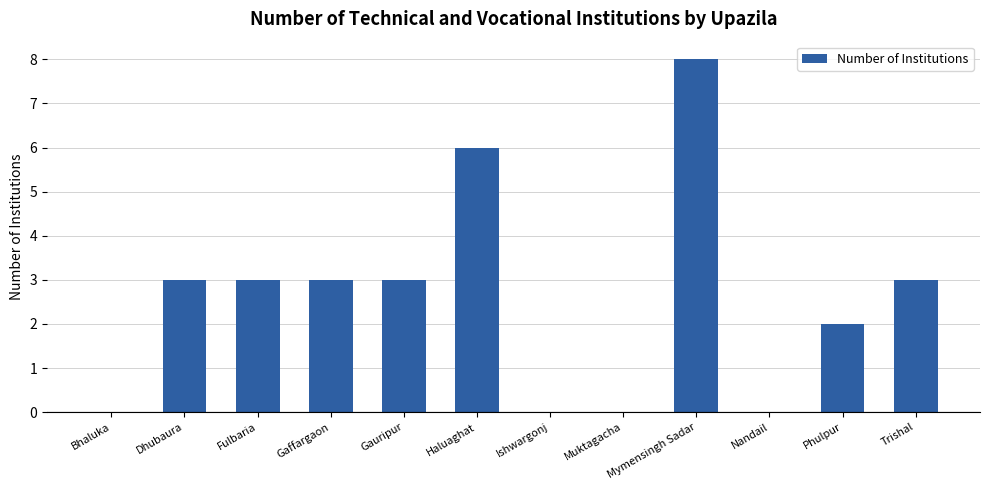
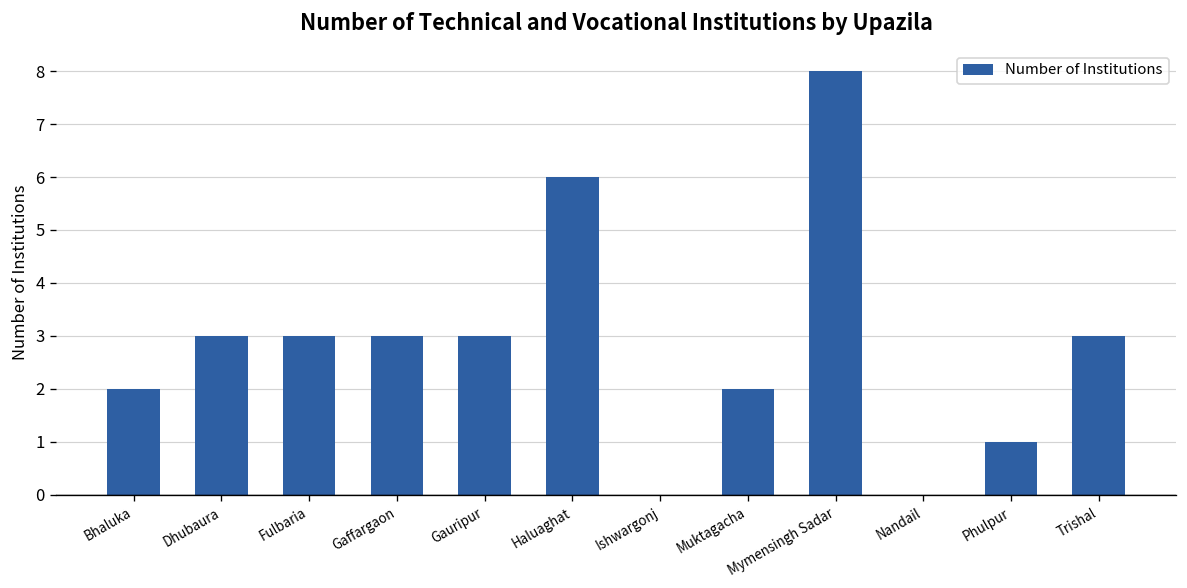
Bhaluka: 0 -> 2
Muktagacha: 0 -> 2
Phulpur: 2 -> 1
